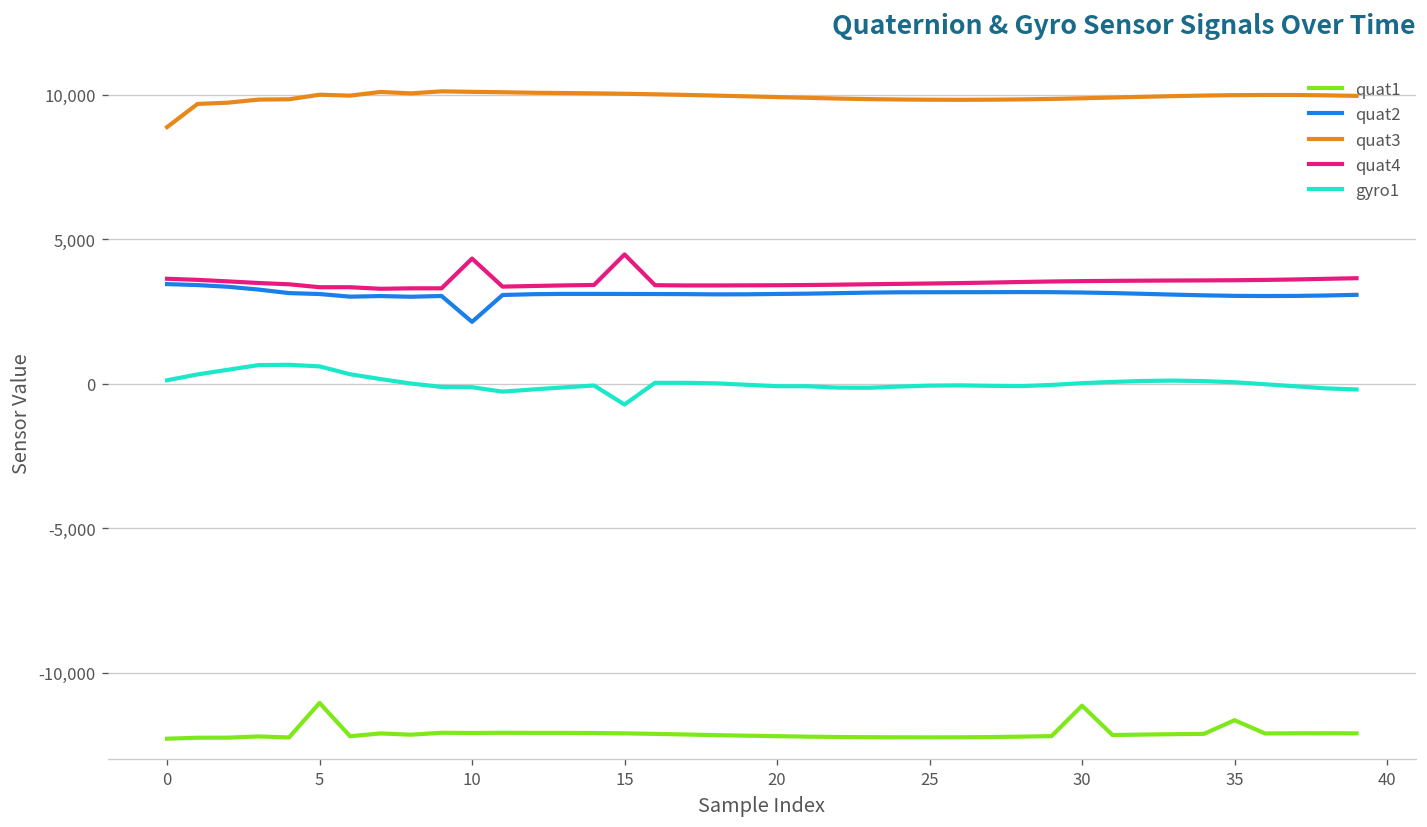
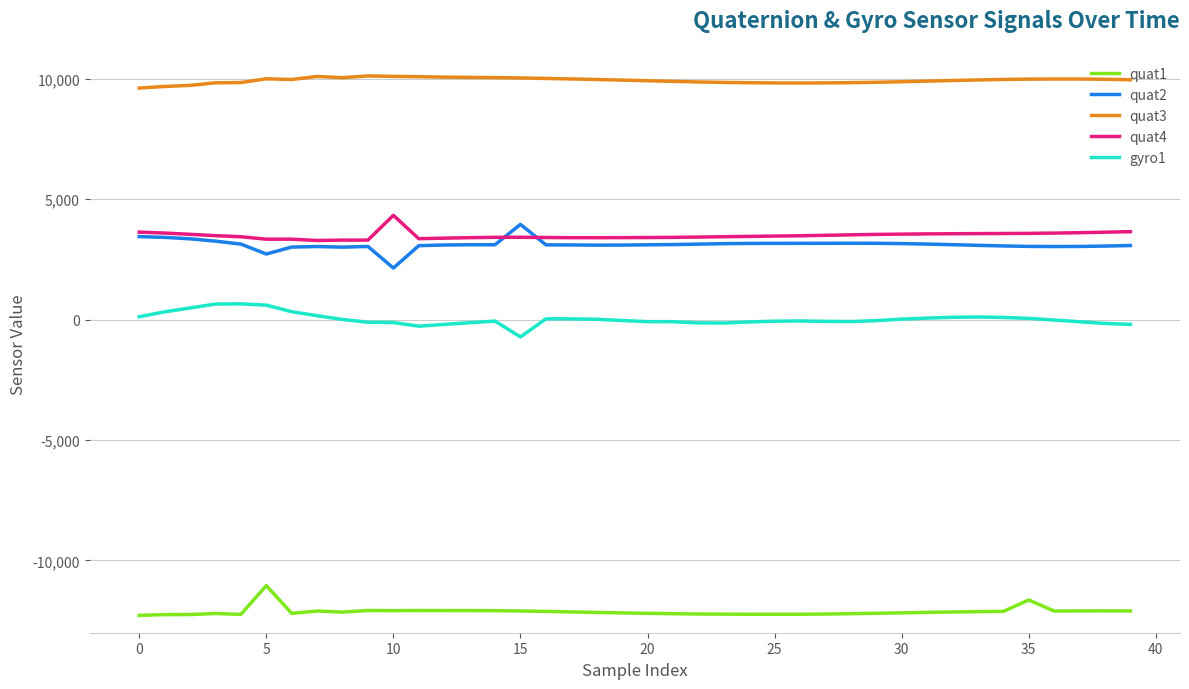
quat3, 0: 8,900 -> 9,600
quat2, 5: 3,100 -> 2,700
quat2, 15: 3,100 -> 4,000
quat4, 15: 4,500 -> 3,400
quat1, 30: -11,100 -> -12,200
